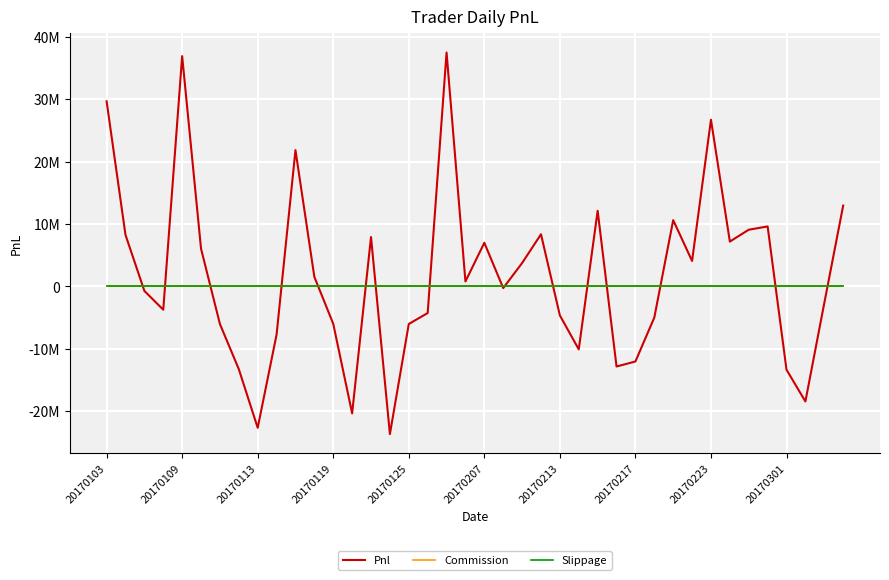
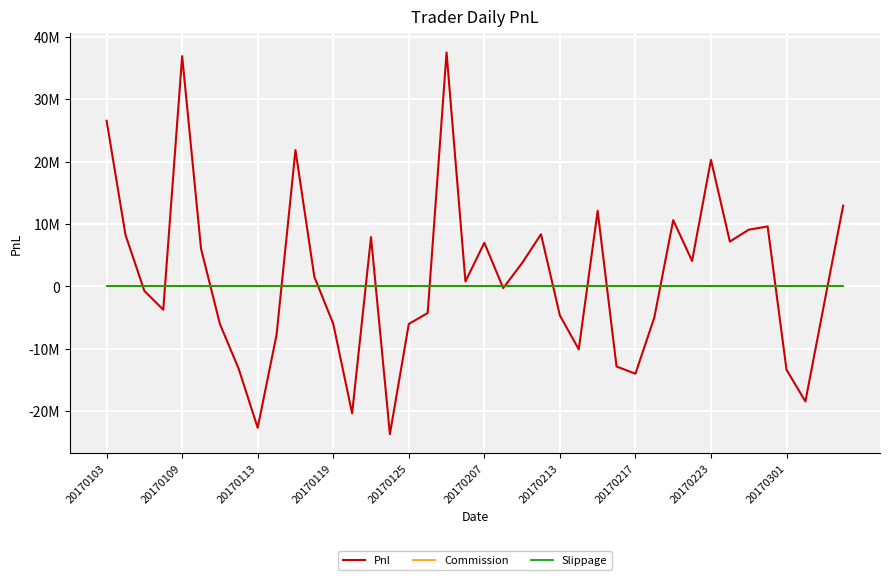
Pnl, 20170103: 30000000 -> 27000000
Pnl, 20170217: -12000000 -> -14000000
Pnl, 20170223: 27000000 -> 20000000
